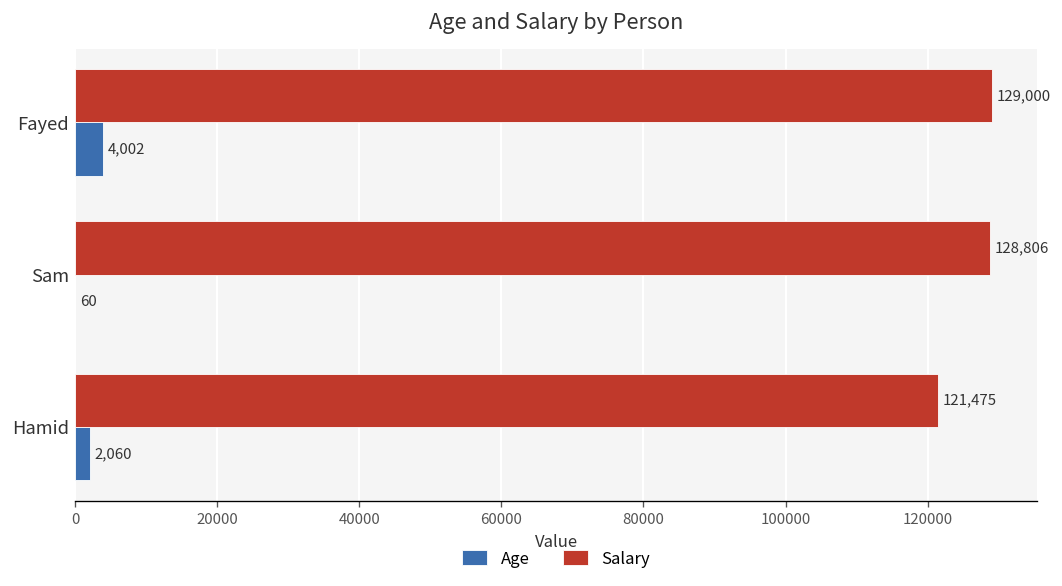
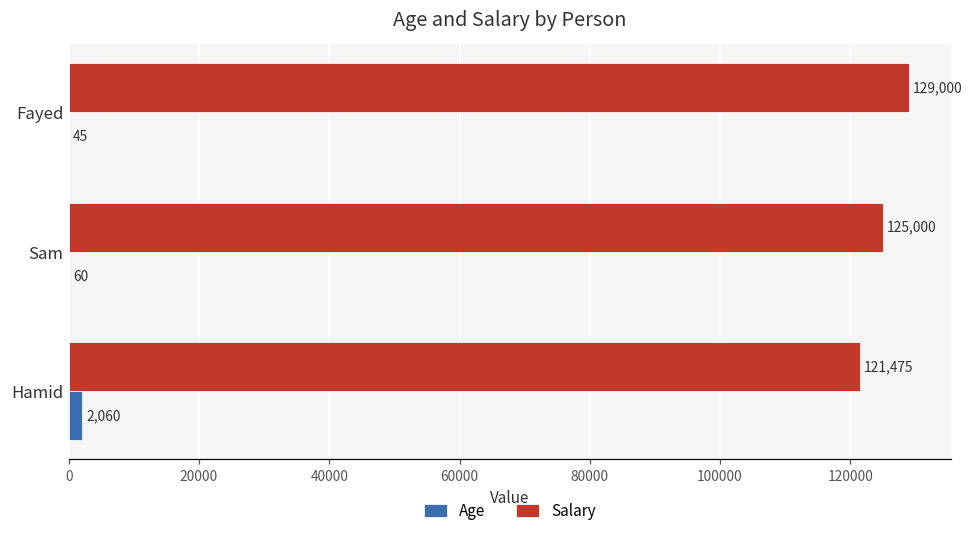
Age, Fayed: 4,002 -> 45
Salary, Sam: 128,806 -> 125,000
